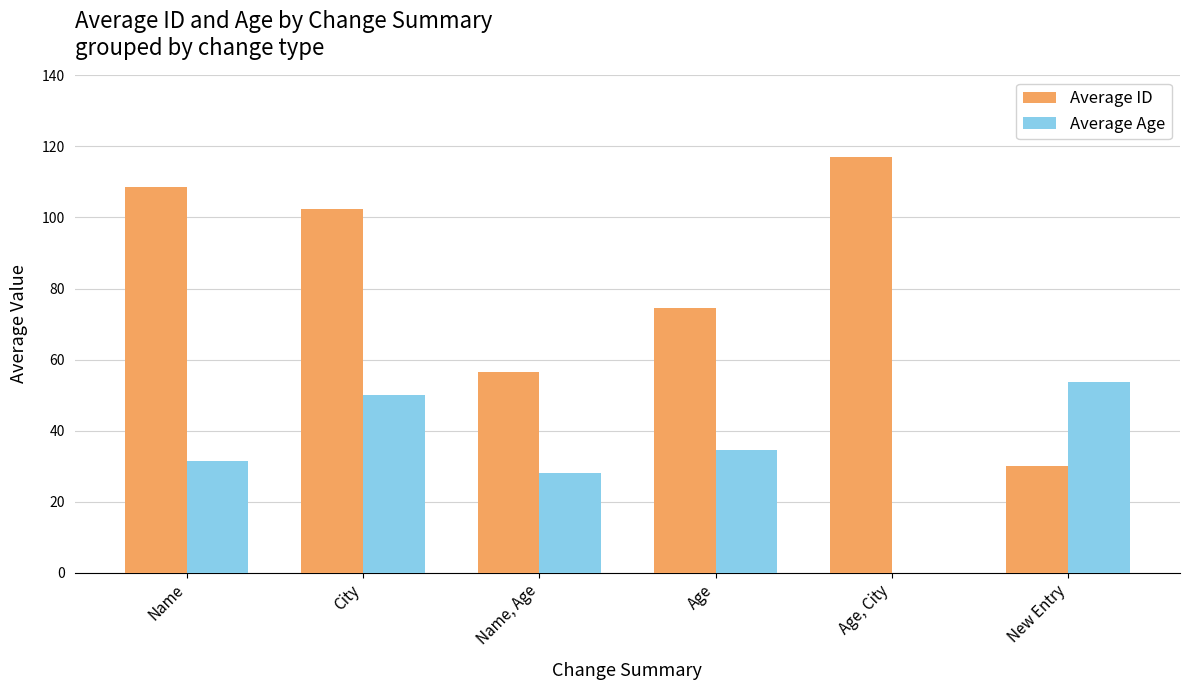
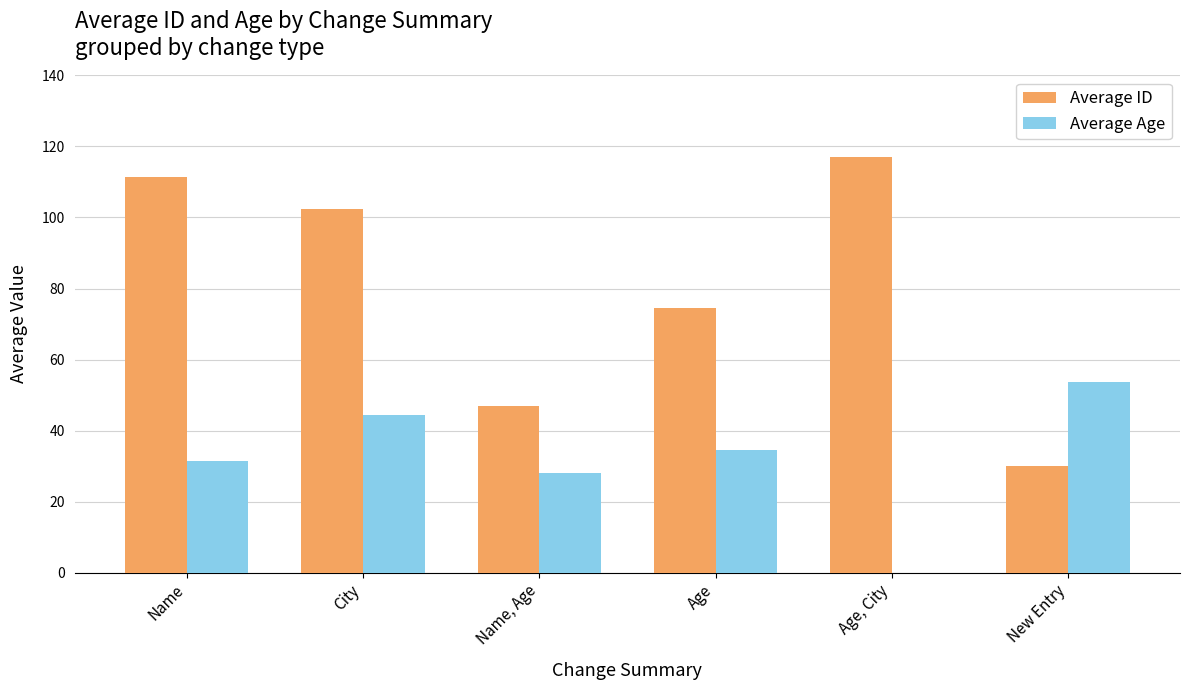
Average ID, Name: 109 -> 112
Average Age, City: 50 -> 45
Average ID, Name, Age: 57 -> 47
